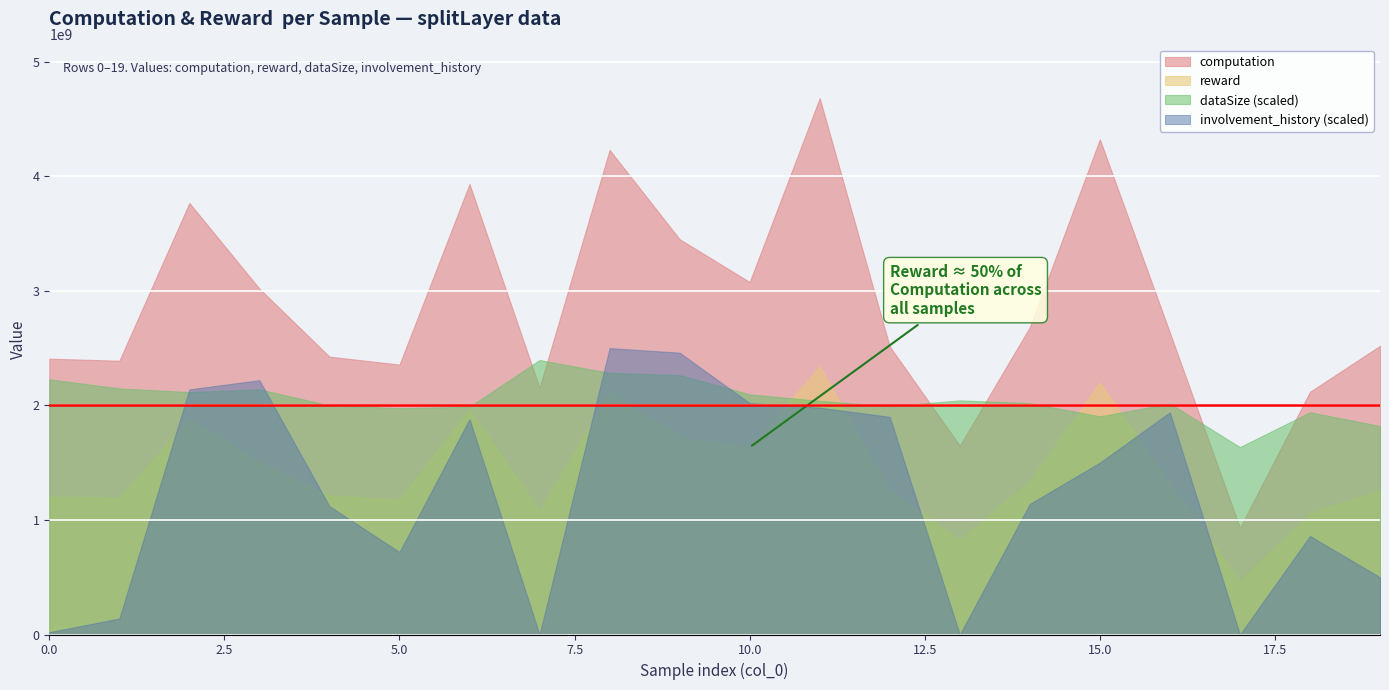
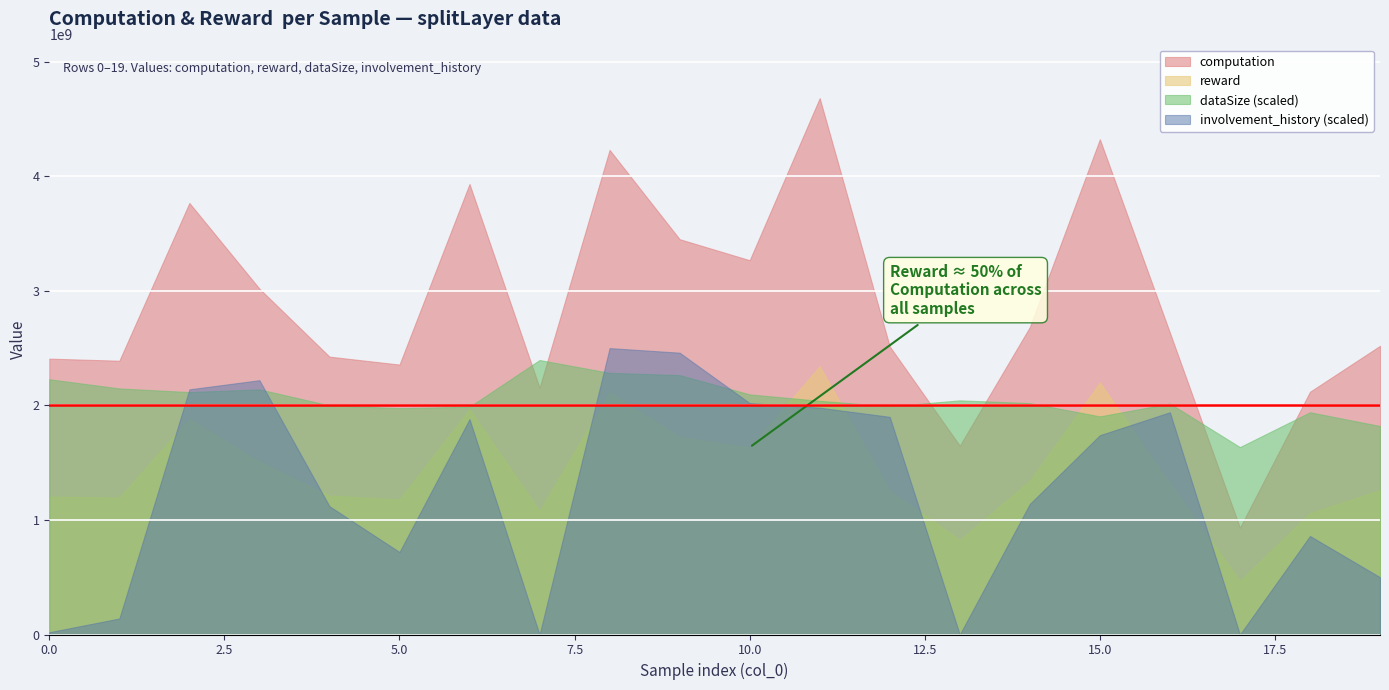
computation, 10.0: 3080000000 -> 3270000000
involvement_history (scaled), 15.0: 1500000000 -> 1740000000
